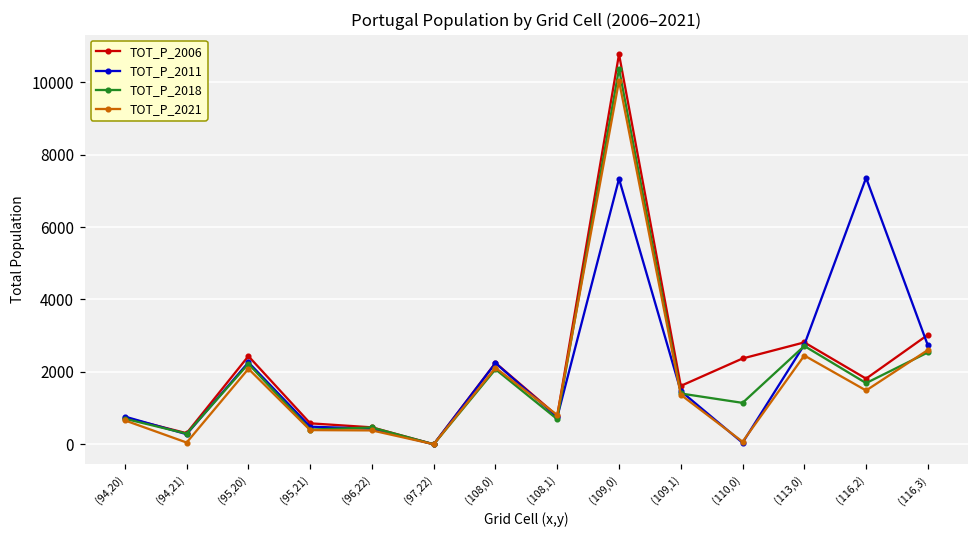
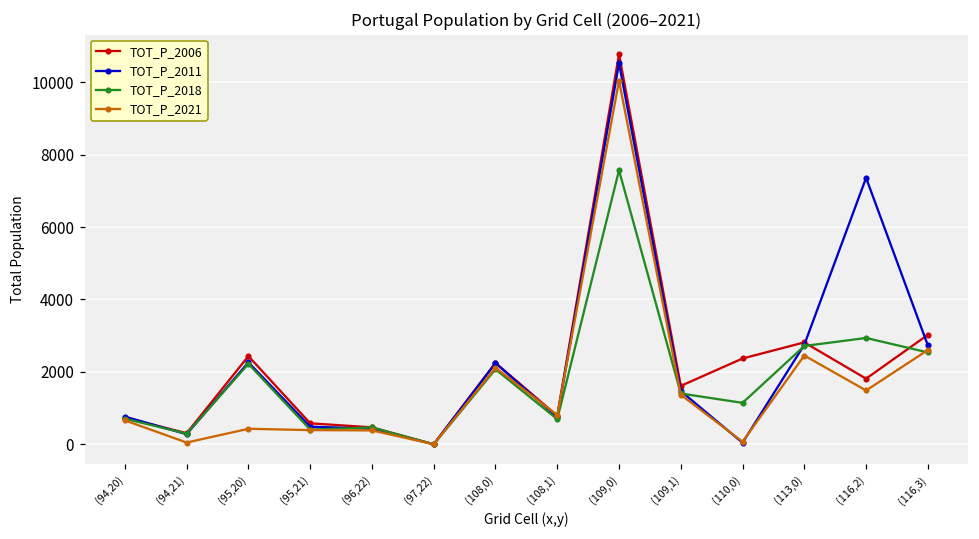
TOT_P_2021, (95,20): 2100 -> 400
TOT_P_2011, (109,0): 7300 -> 10500
TOT_P_2018, (109,0): 10400 -> 7600
TOT_P_2018, (116,2): 1700 -> 2900
